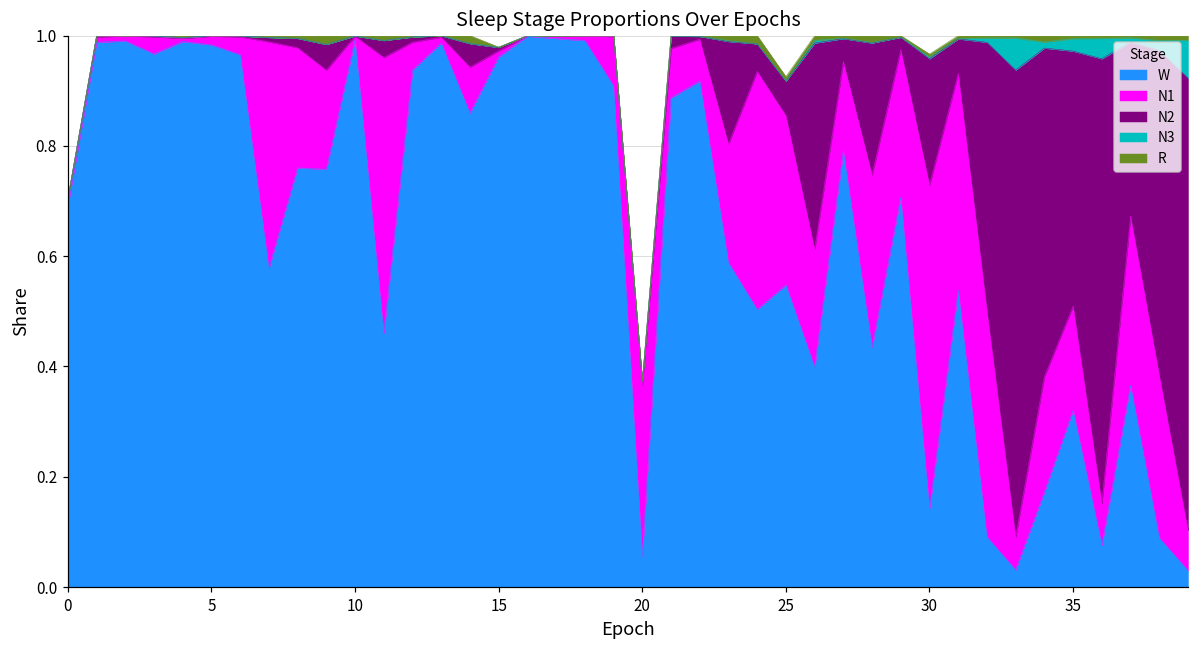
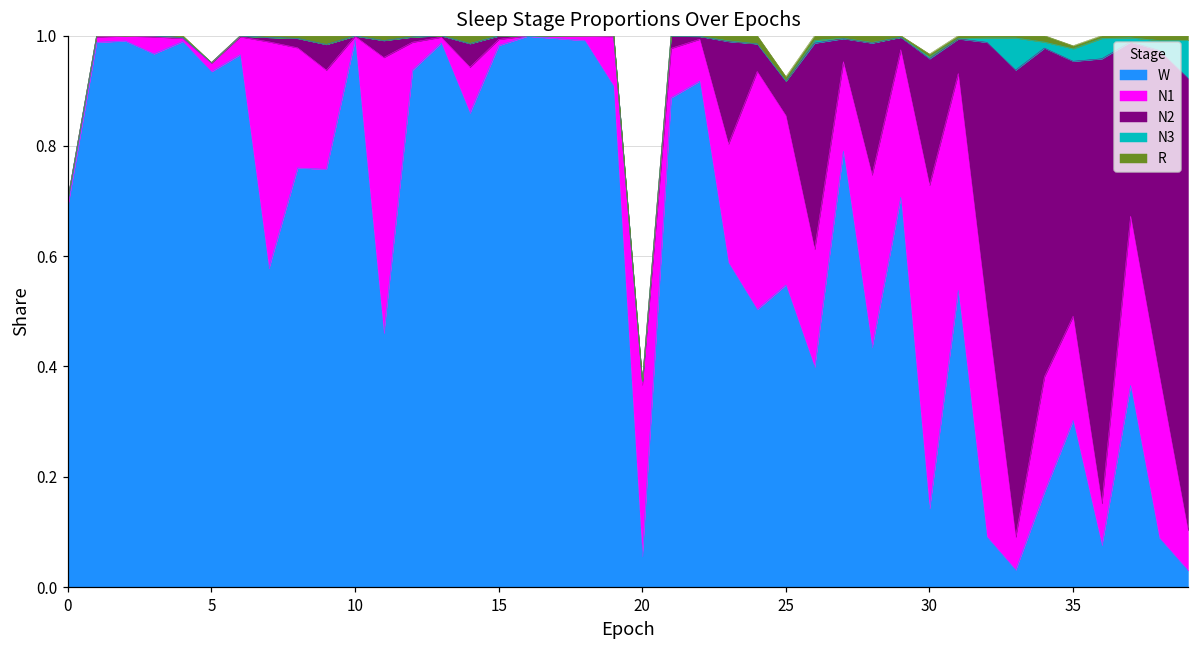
W, 5: 0.98 -> 0.93
W, 15: 0.96 -> 0.98
W, 35: 0.32 -> 0.30
